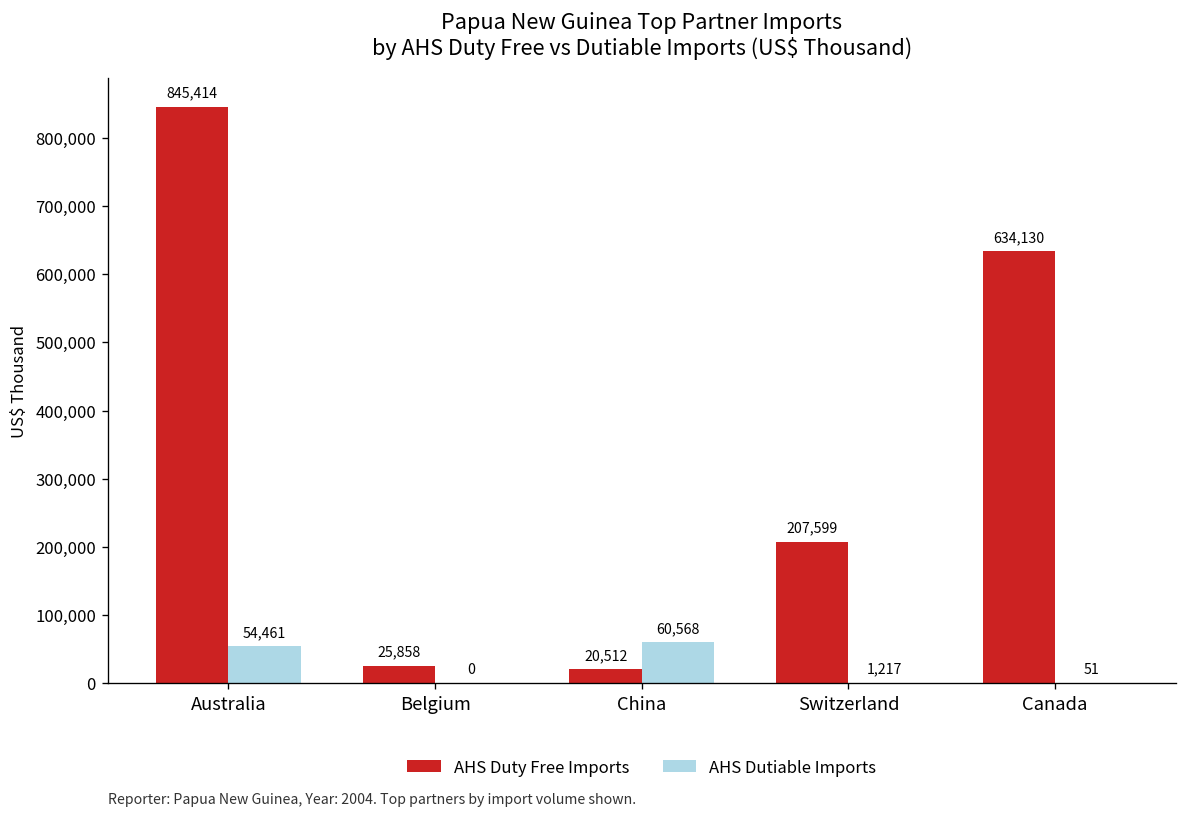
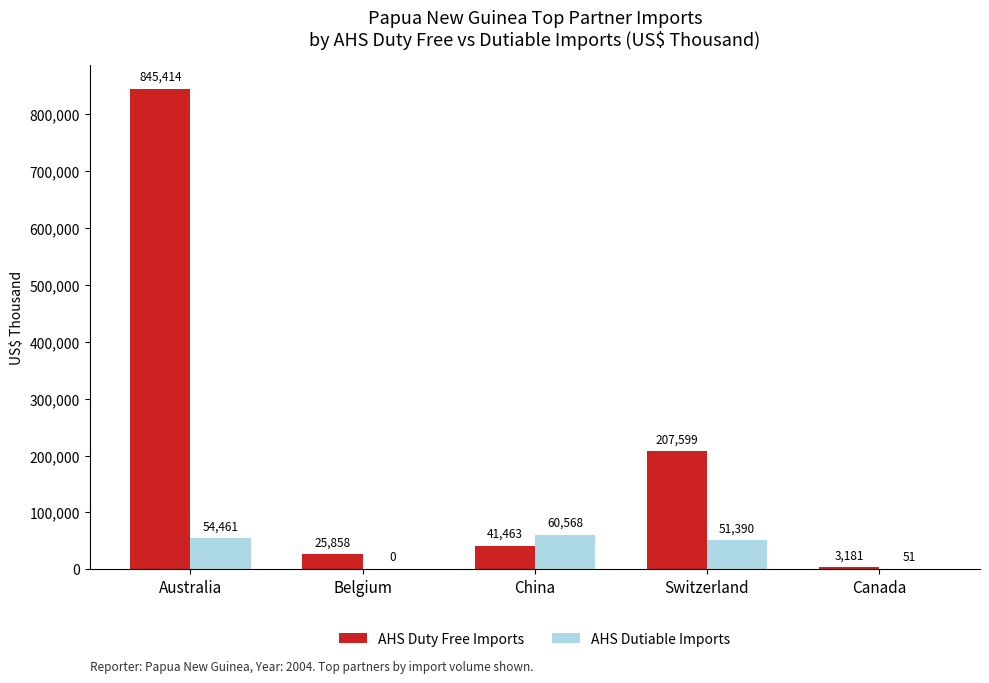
AHS Duty Free Imports, China: 20,512 -> 41,463
AHS Dutiable Imports, Switzerland: 1,217 -> 51,390
AHS Duty Free Imports, Canada: 634,130 -> 3,181
